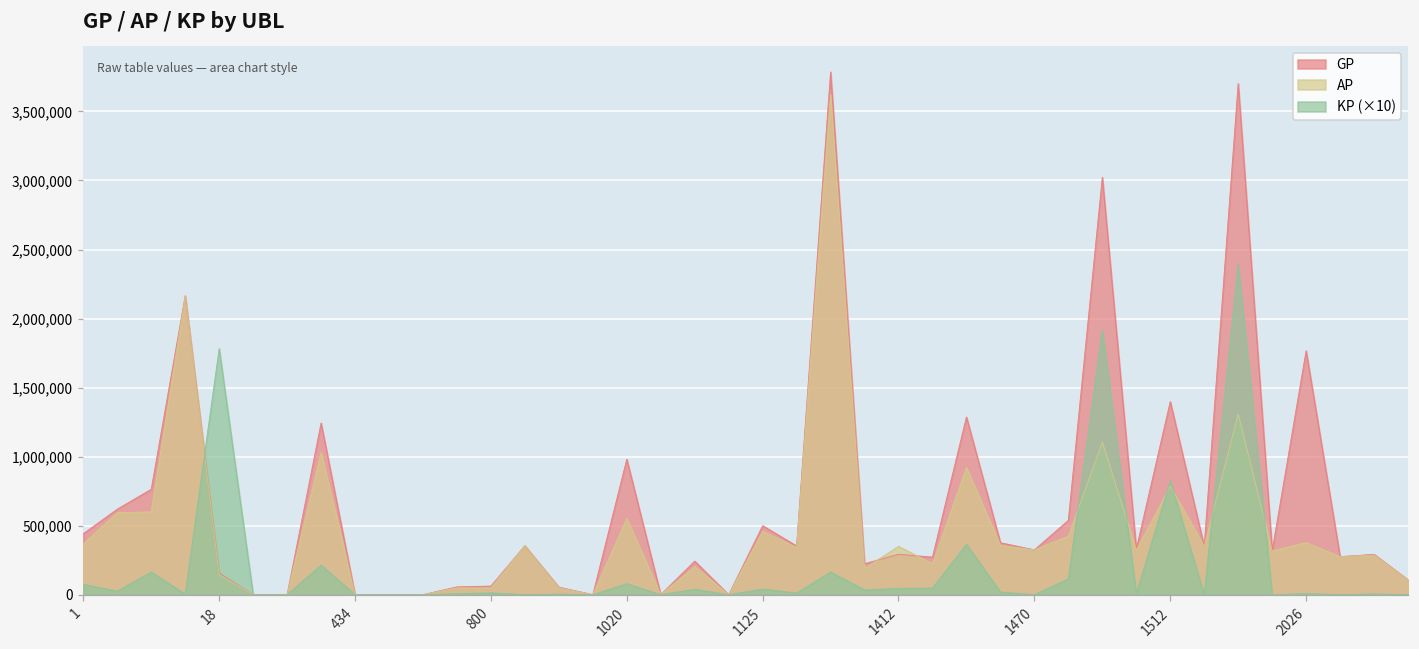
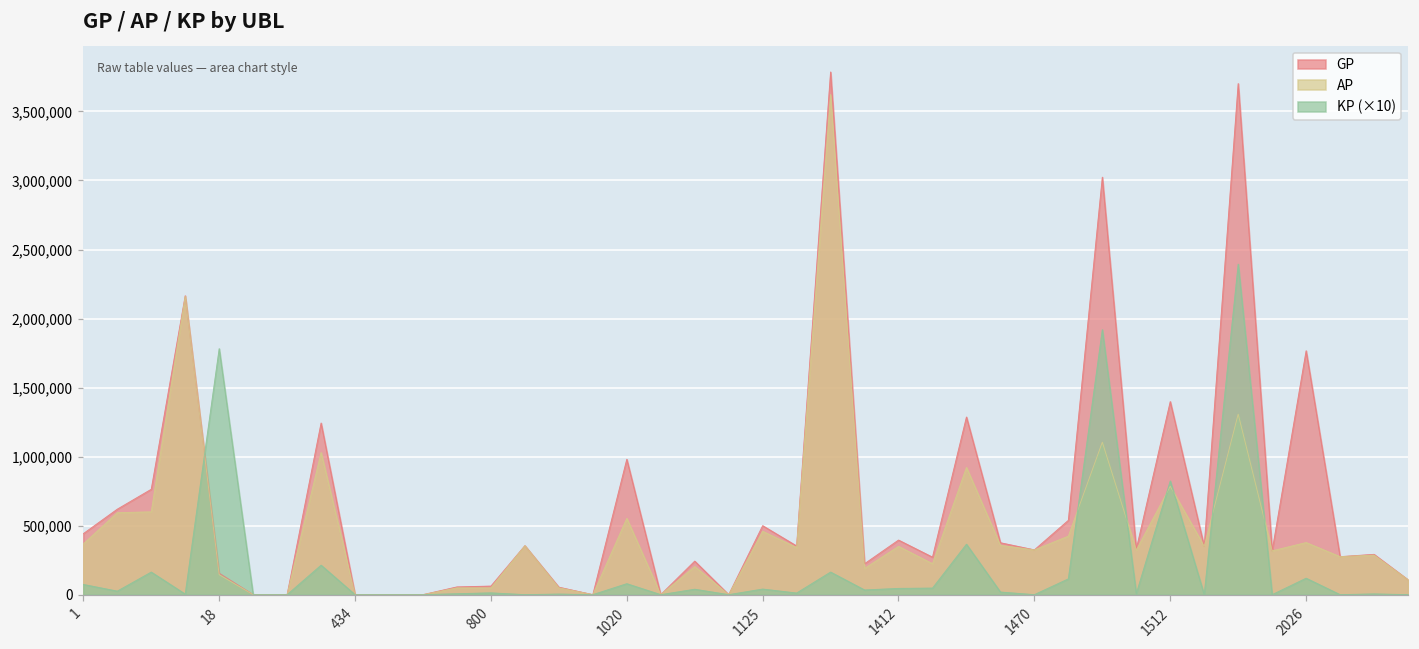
GP, 1412: 290,000 -> 400,000
KP (×10), 2026: 10,000 -> 120,000
